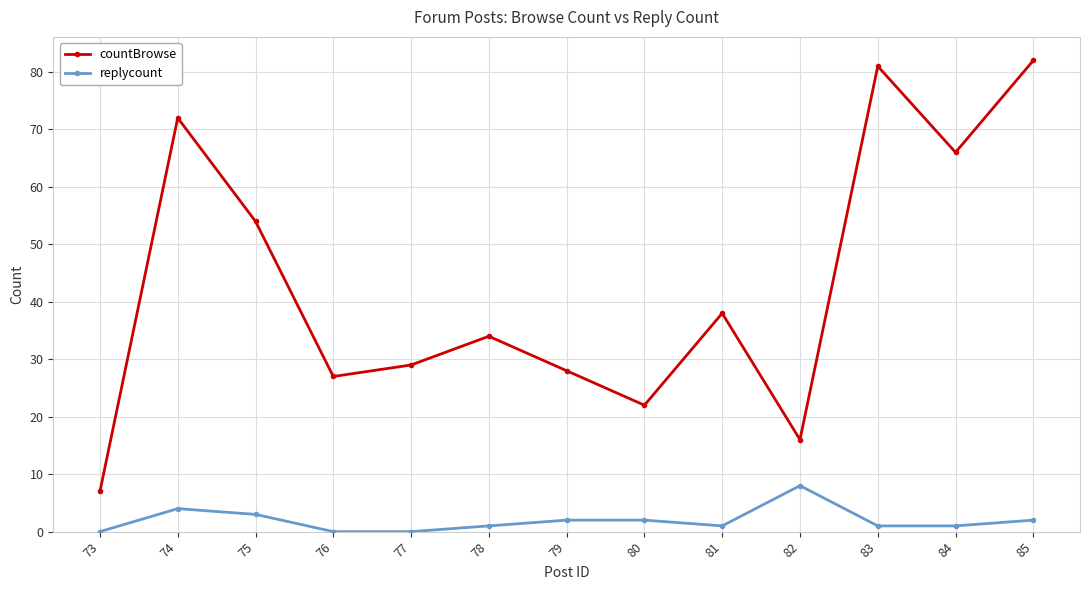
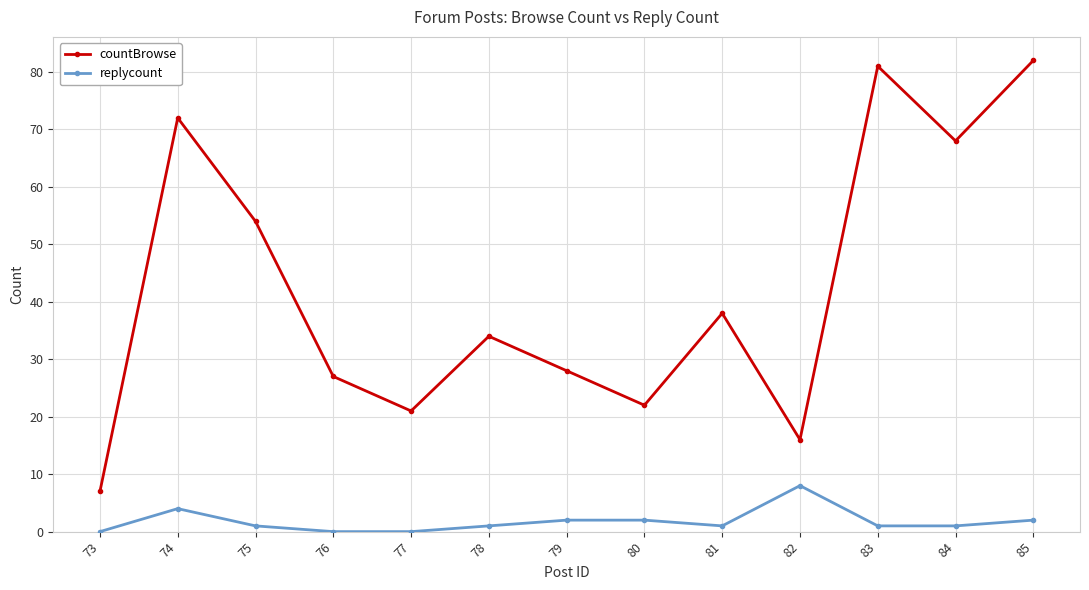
replycount, 75: 3 -> 1
countBrowse, 77: 29 -> 21
countBrowse, 84: 66 -> 68
